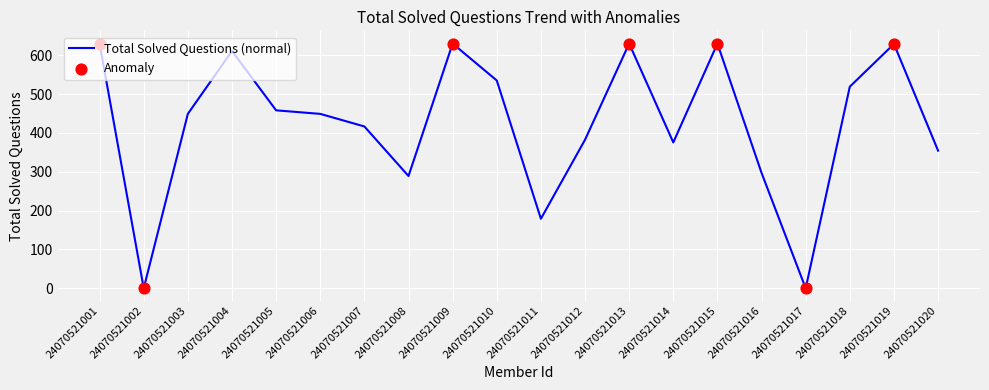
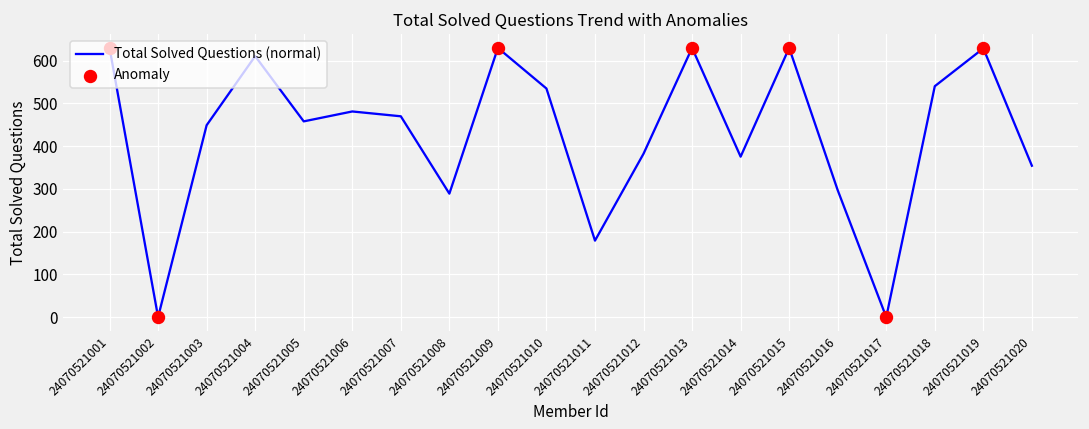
Total Solved Questions (normal), 24070521006: 450 -> 480
Total Solved Questions (normal), 24070521007: 420 -> 470
Total Solved Questions (normal), 24070521018: 520 -> 540
